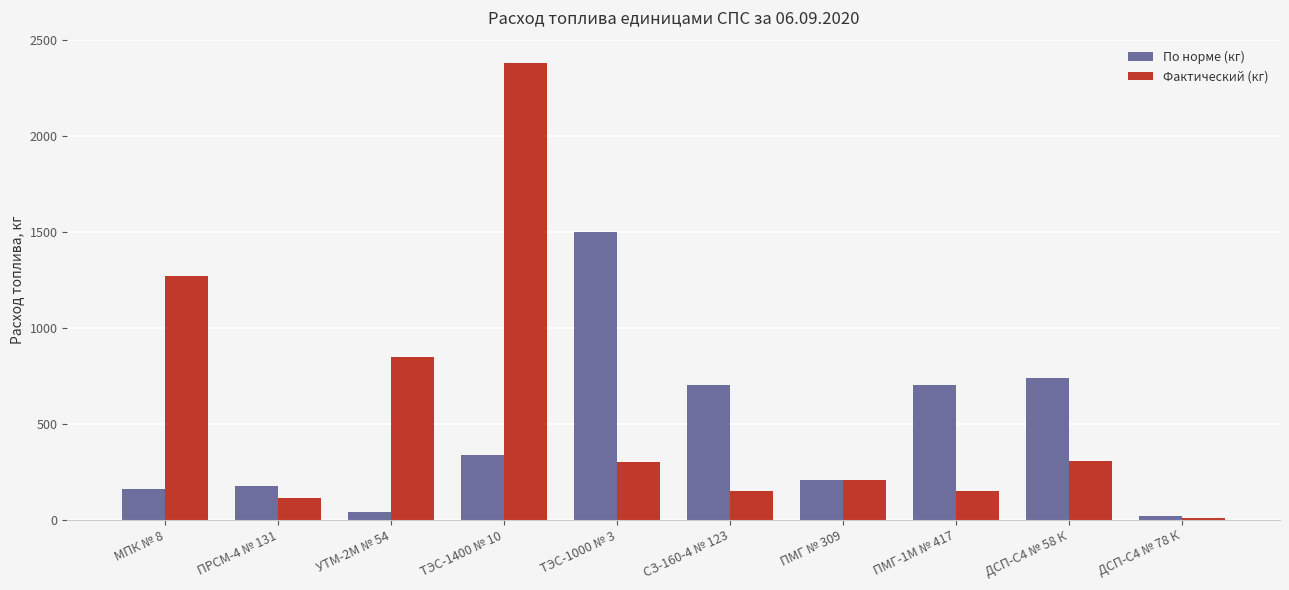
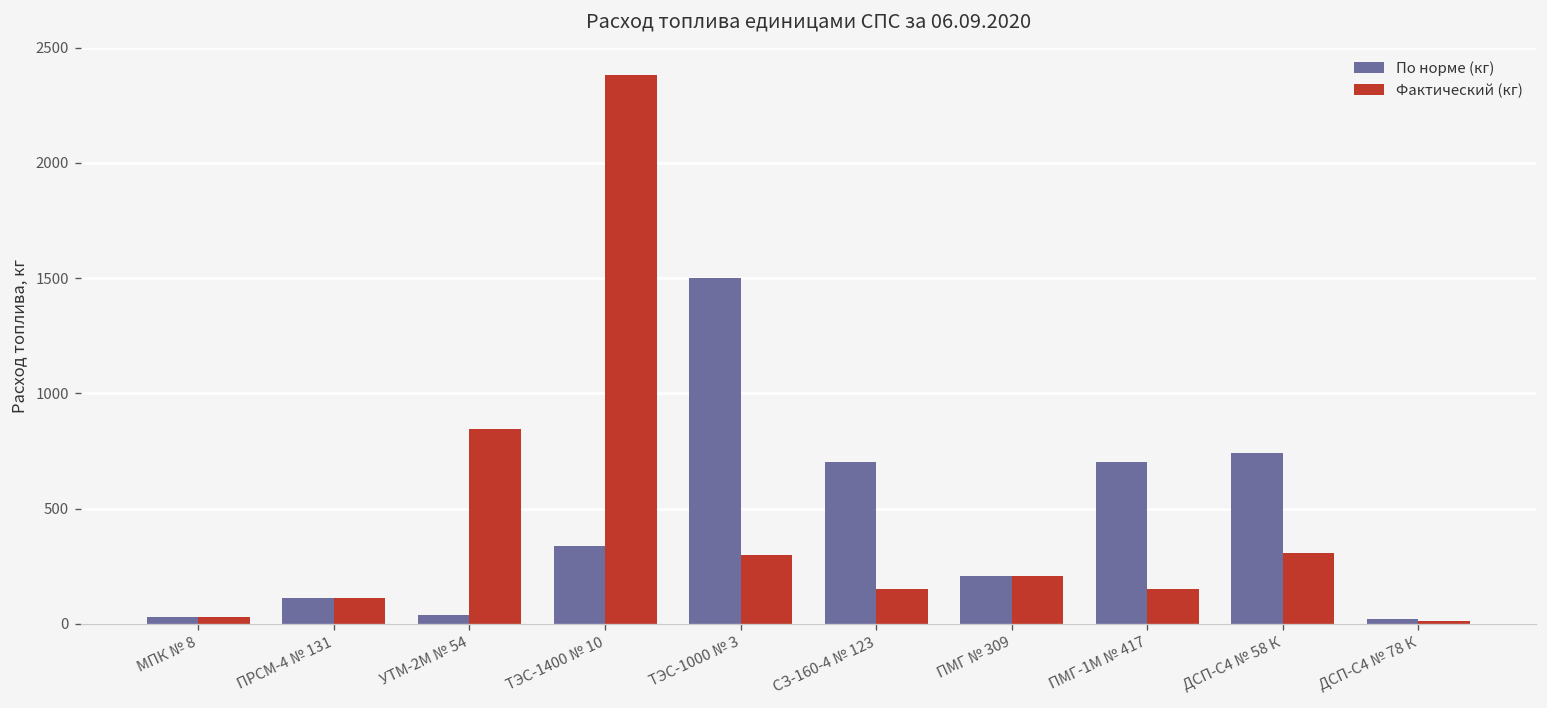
По норме (кг), МПК № 8: 160 -> 30
Фактический (кг), МПК № 8: 1270 -> 30
По норме (кг), ПРСМ-4 № 131: 170 -> 110
